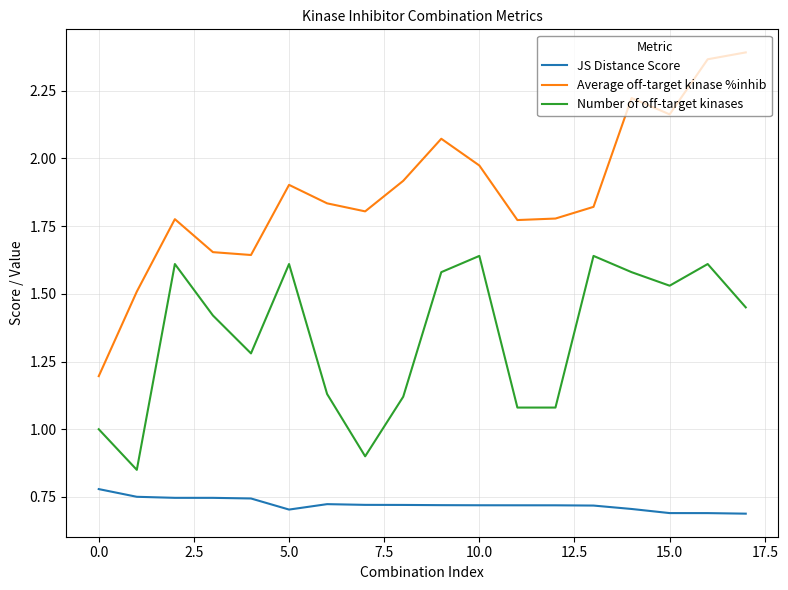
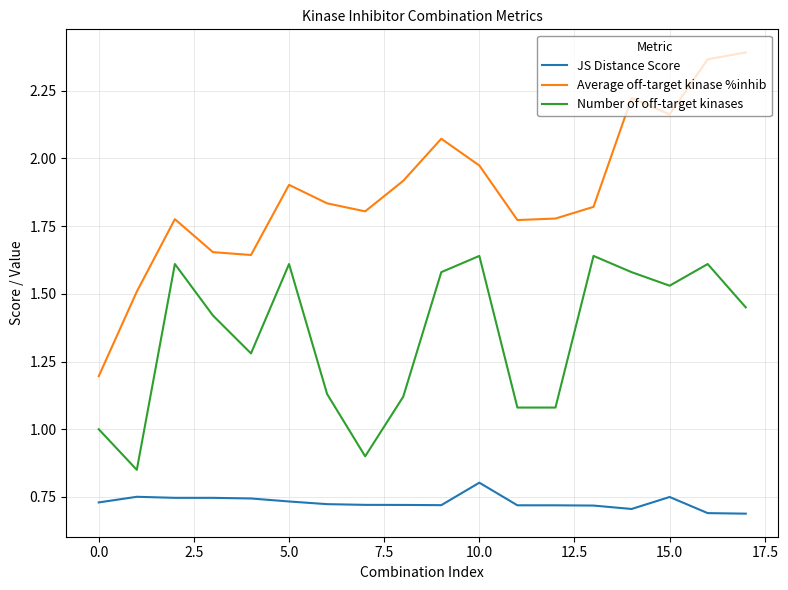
JS Distance Score, 0.0: 0.78 -> 0.73
JS Distance Score, 5.0: 0.70 -> 0.73
JS Distance Score, 10.0: 0.72 -> 0.80
JS Distance Score, 15.0: 0.69 -> 0.75
